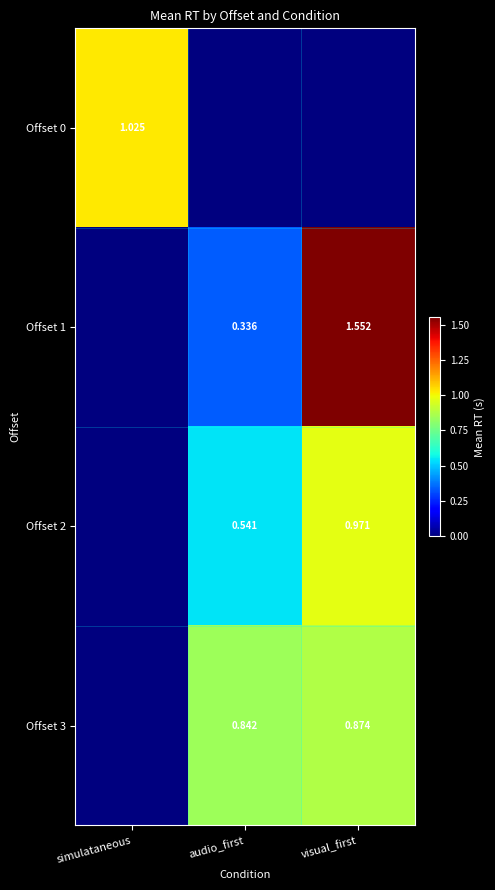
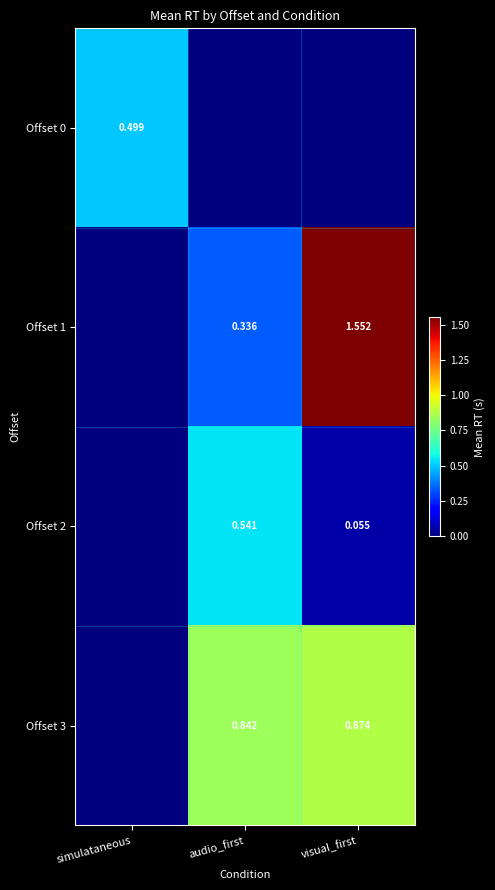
Offset 0, simulataneous: 1.025 -> 0.499
Offset 2, visual_first: 0.971 -> 0.055
